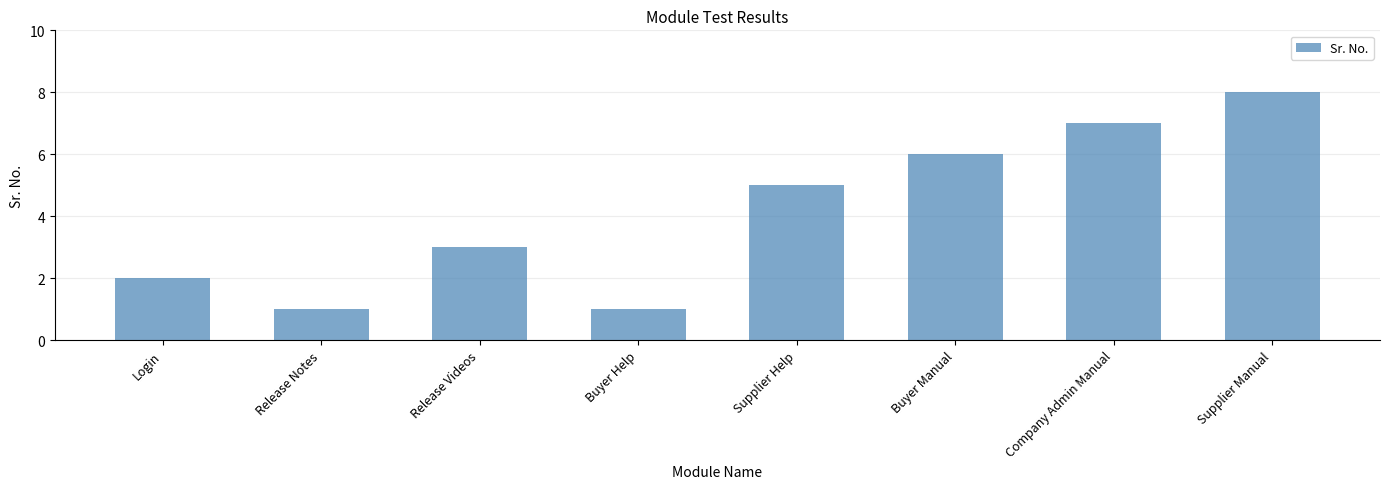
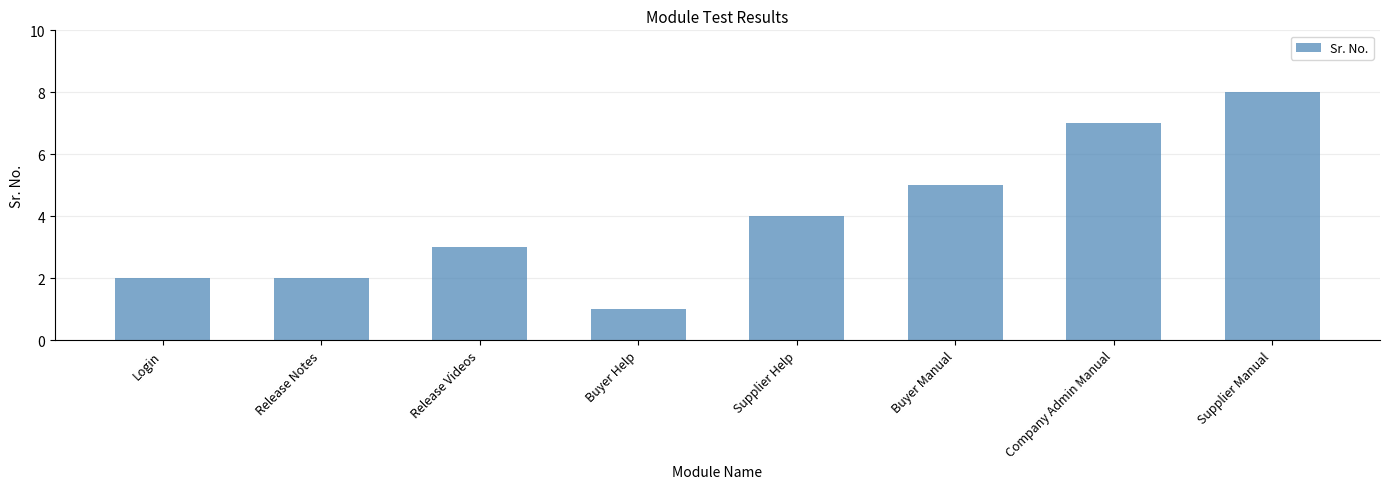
Release Notes: 1 -> 2
Supplier Help: 5 -> 4
Buyer Manual: 6 -> 5
